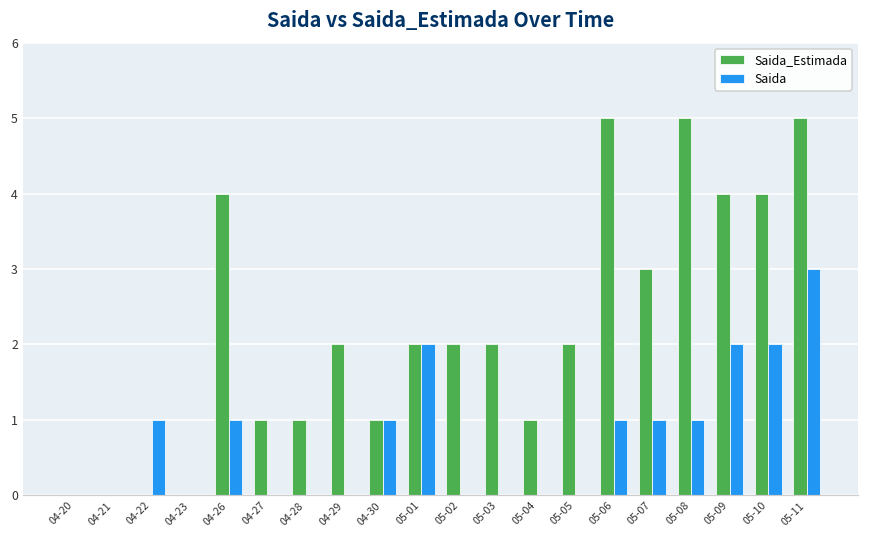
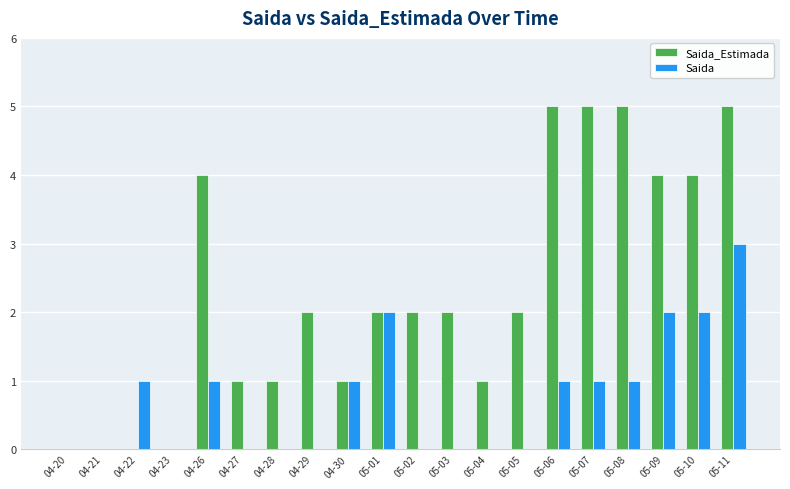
Saida_Estimada, 05-07: 3 -> 5
